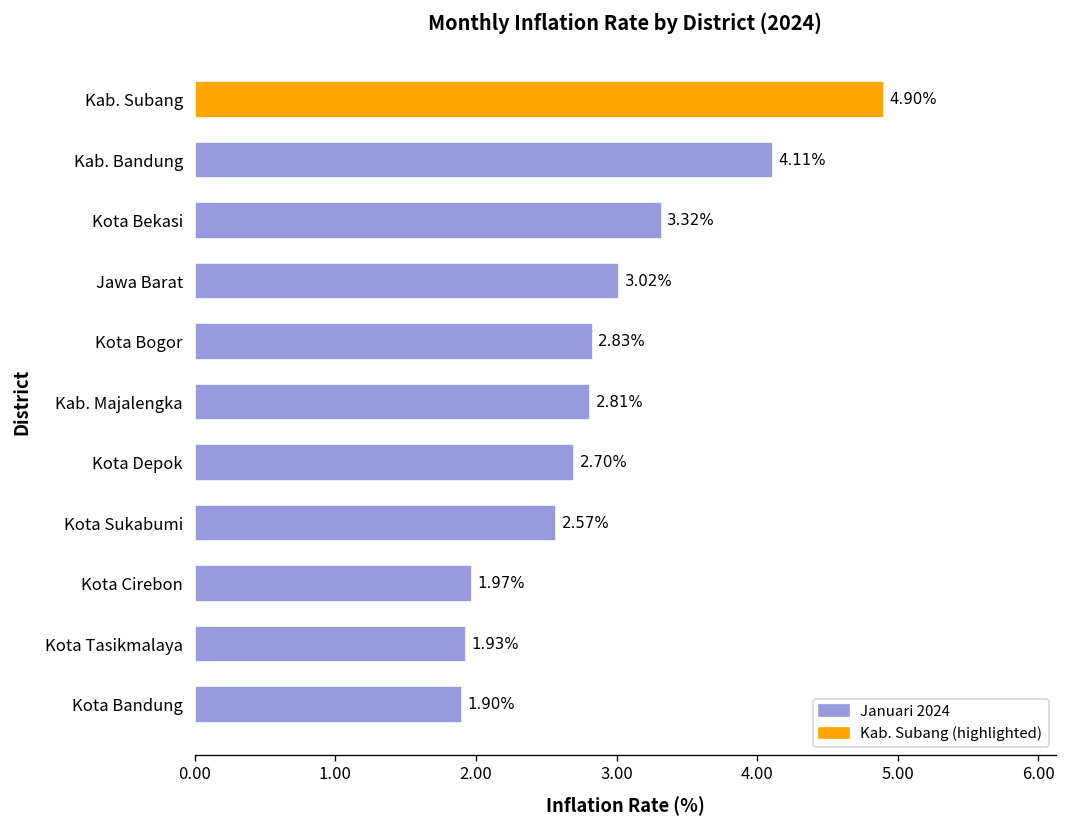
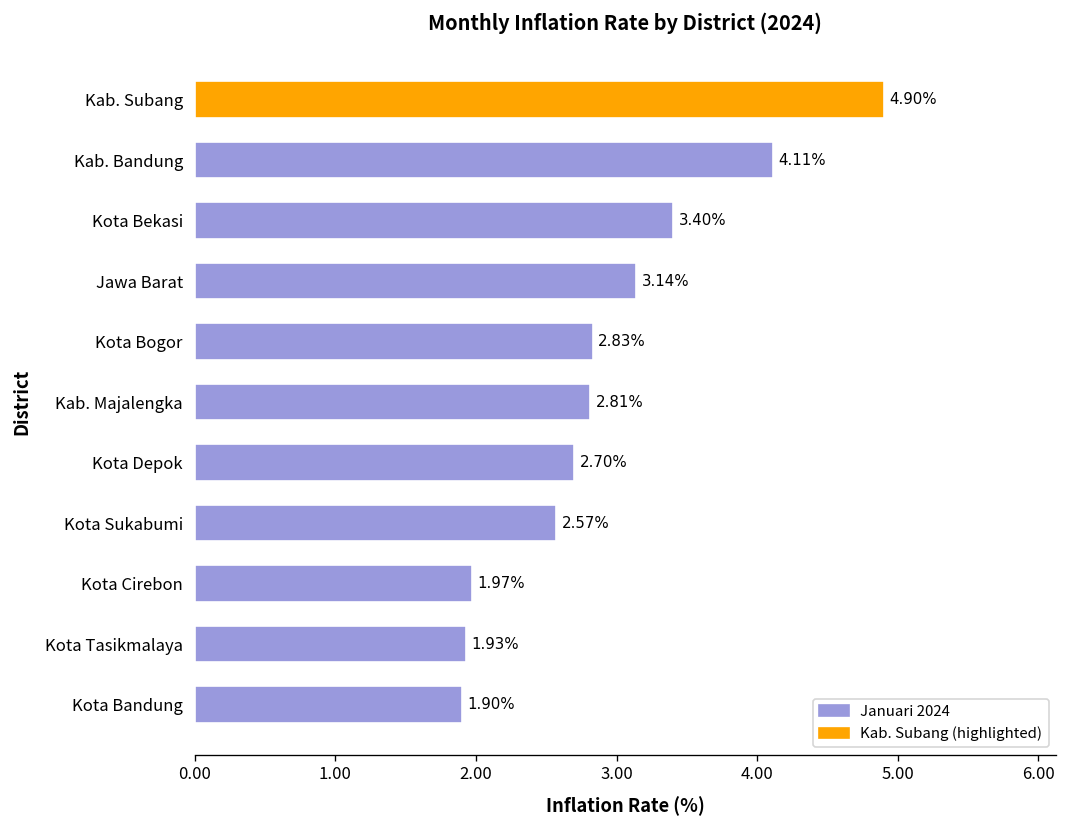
Kota Bekasi: 3.32% -> 3.40%
Jawa Barat: 3.02% -> 3.14%
